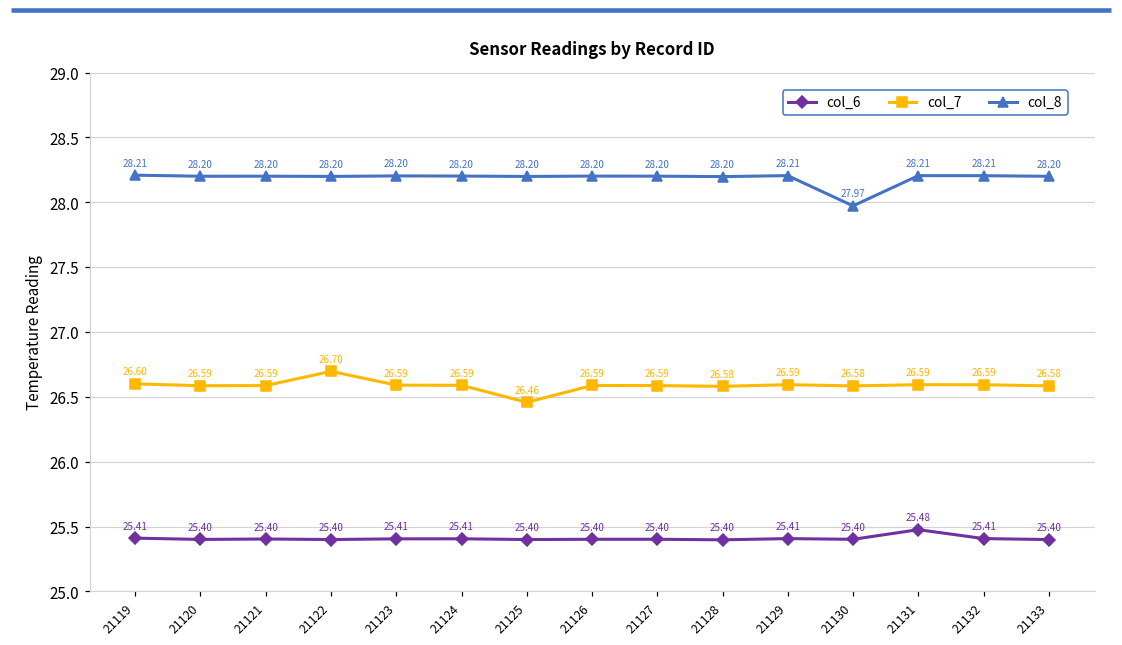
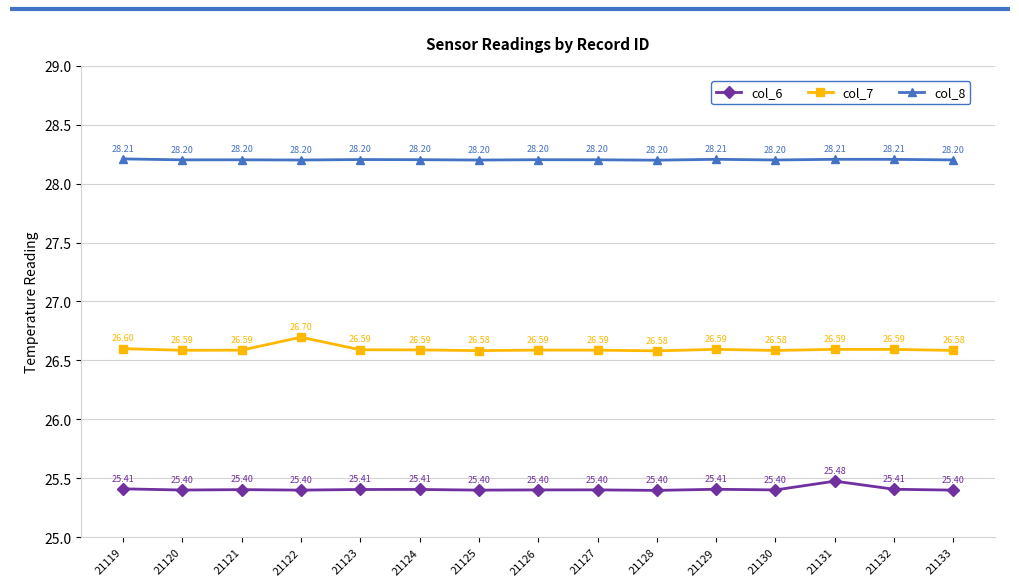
col_7, 21125: 26.46 -> 26.58
col_8, 21130: 27.97 -> 28.20
